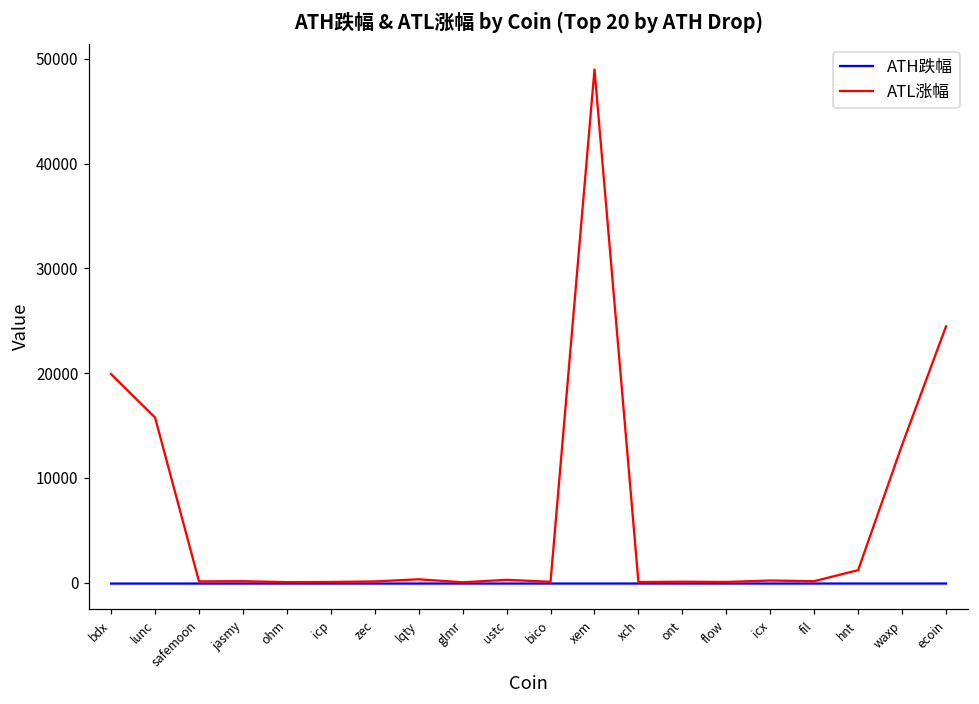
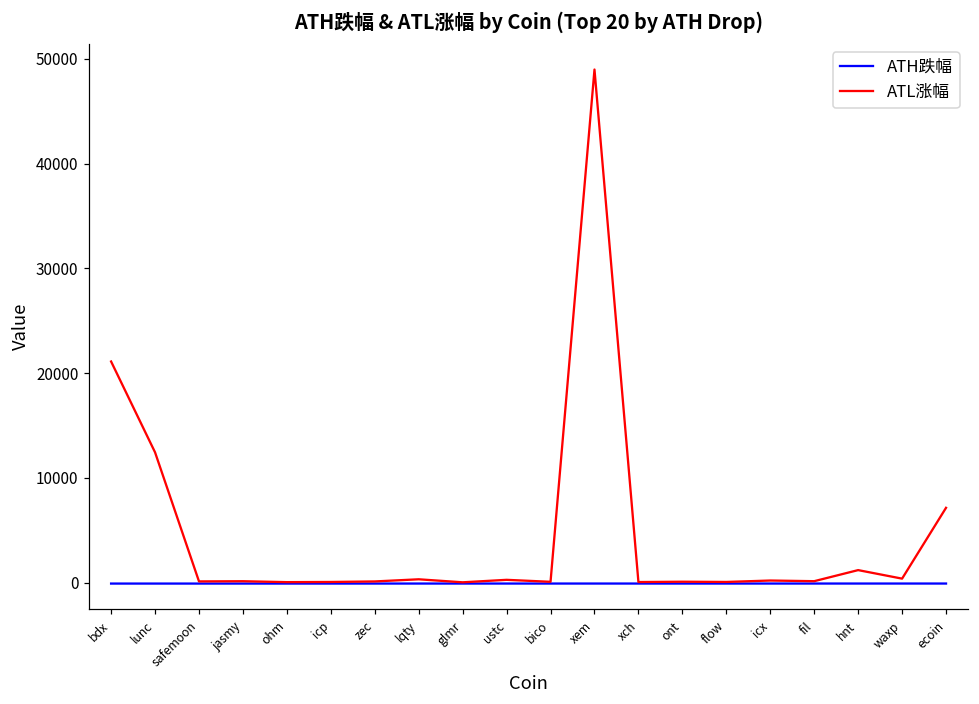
ATL涨幅, bdx: 20000 -> 21000
ATL涨幅, lunc: 16000 -> 12000
ATL涨幅, waxp: 13000 -> 0
ATL涨幅, ecoin: 24000 -> 7000
